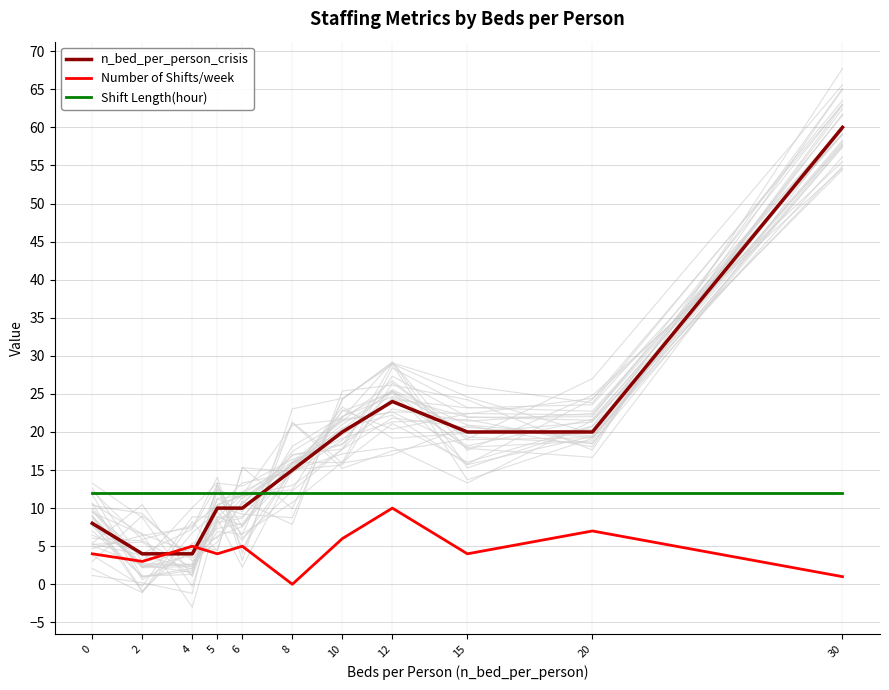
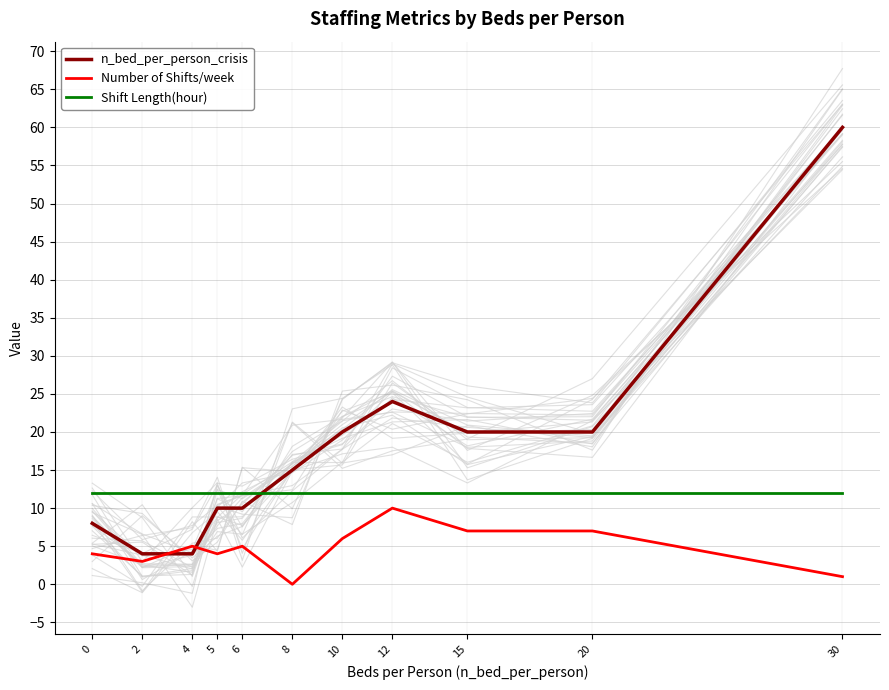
Number of Shifts/week, 15: 4 -> 7
